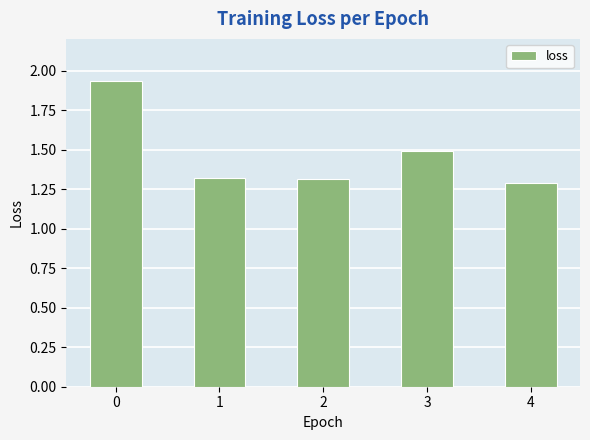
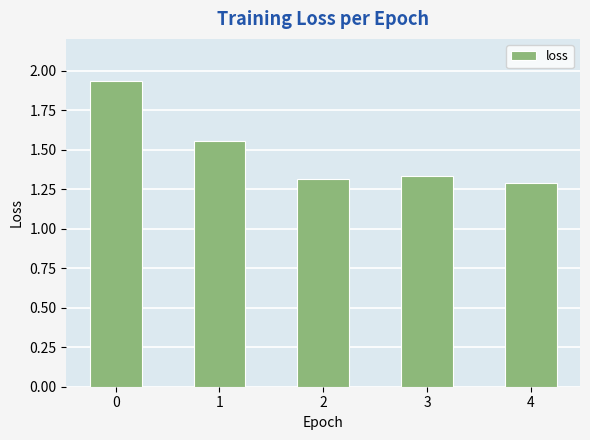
1: 1.32 -> 1.55
3: 1.49 -> 1.33
